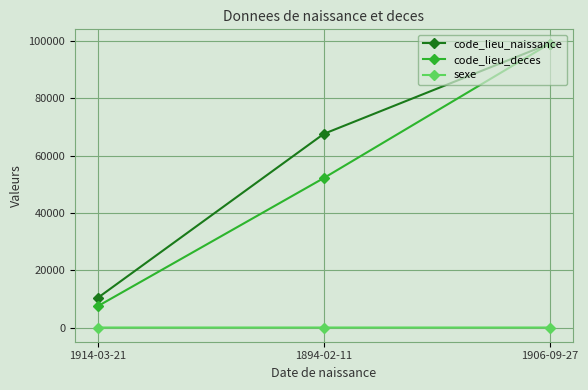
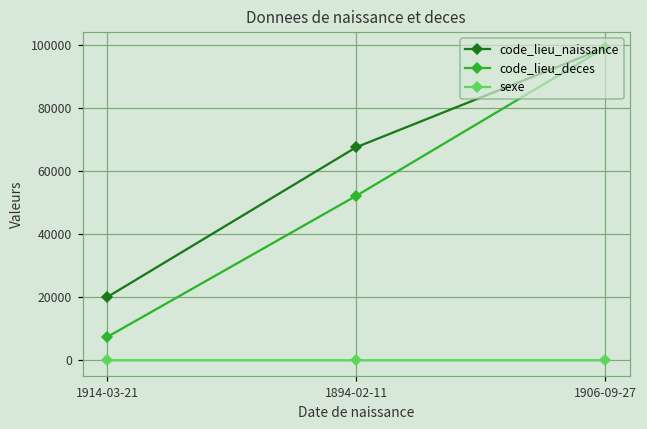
code_lieu_naissance, 1914-03-21: 10000 -> 20000
